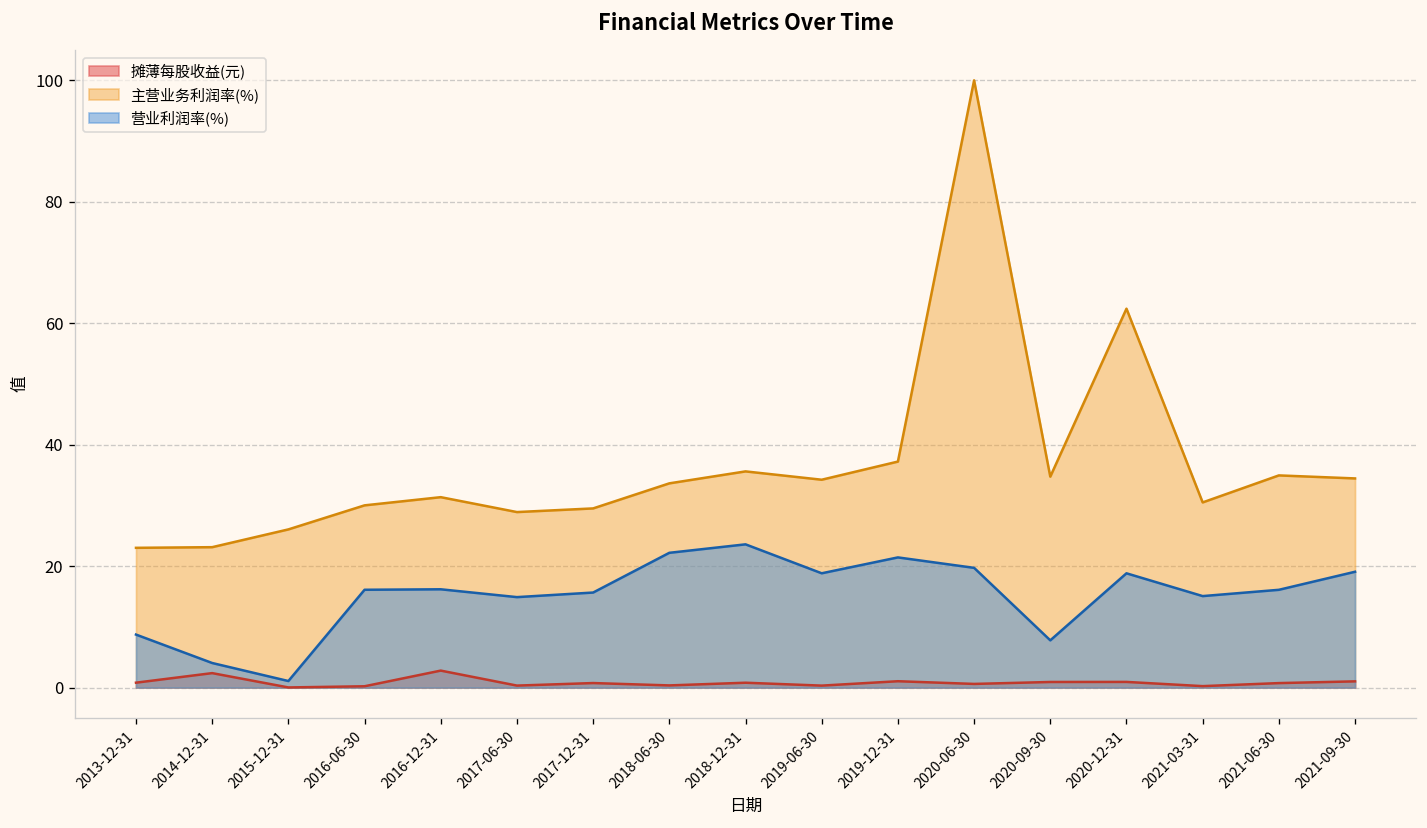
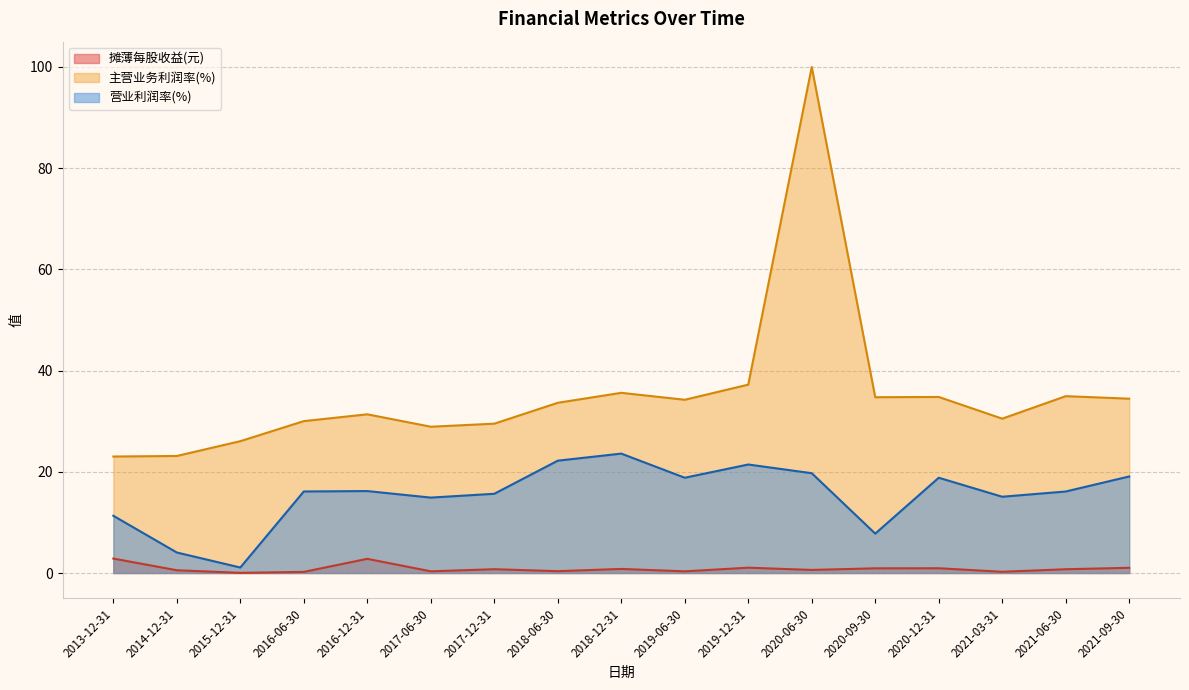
摊薄每股收益(元), 2013-12-31: 1 -> 3
营业利润率(%), 2013-12-31: 9 -> 11
摊薄每股收益(元), 2014-12-31: 2 -> 1
主营业务利润率(%), 2020-12-31: 62 -> 35
